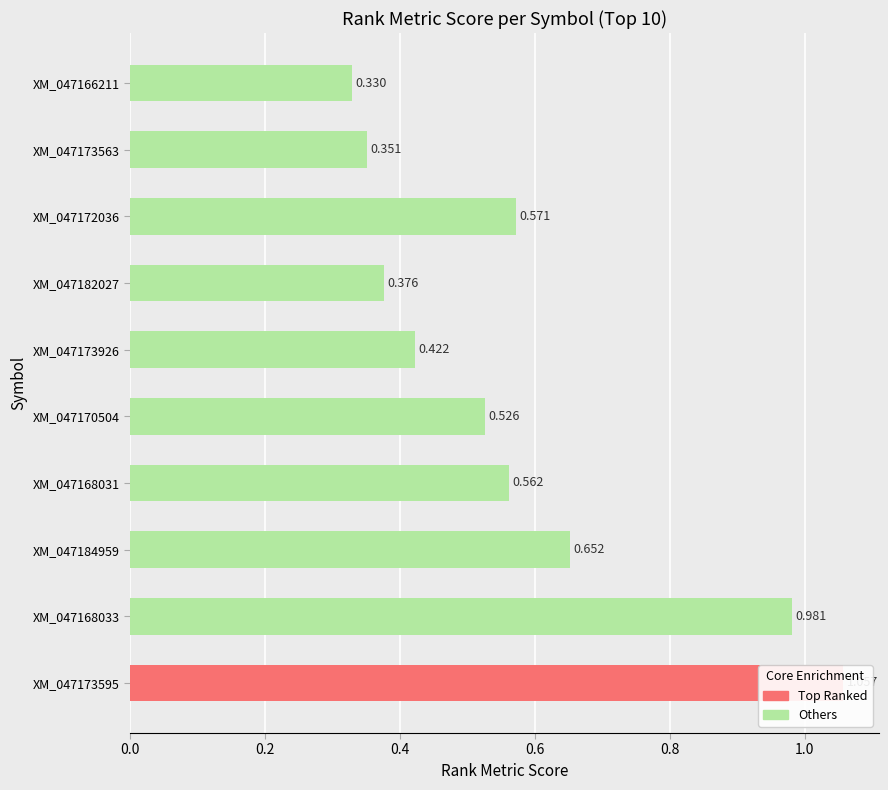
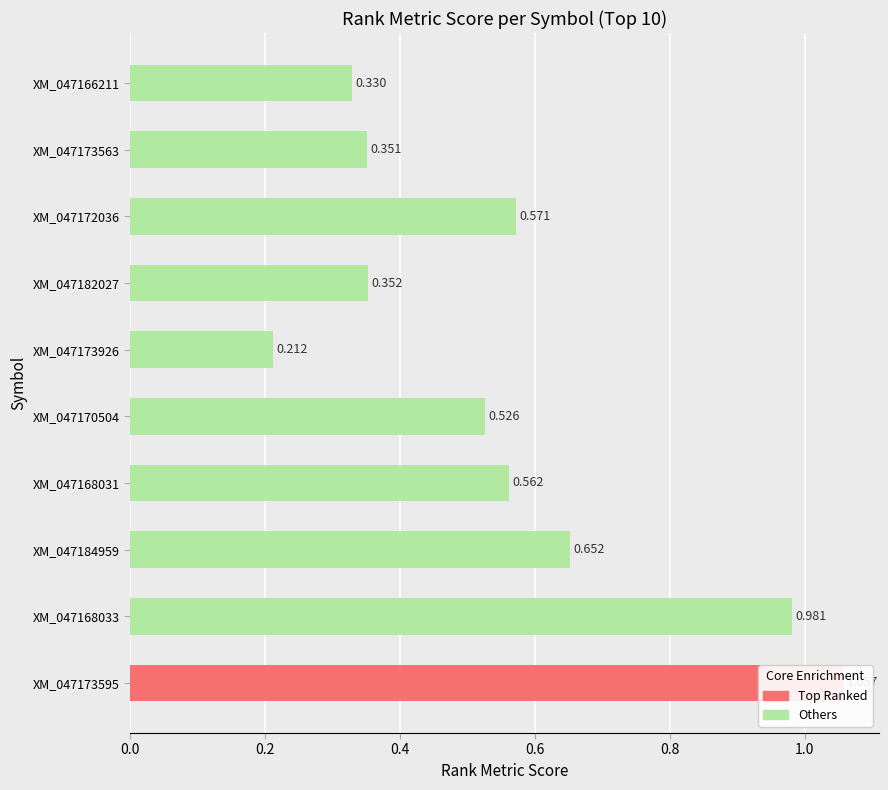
XM_047182027: 0.376 -> 0.352
XM_047173926: 0.422 -> 0.212
